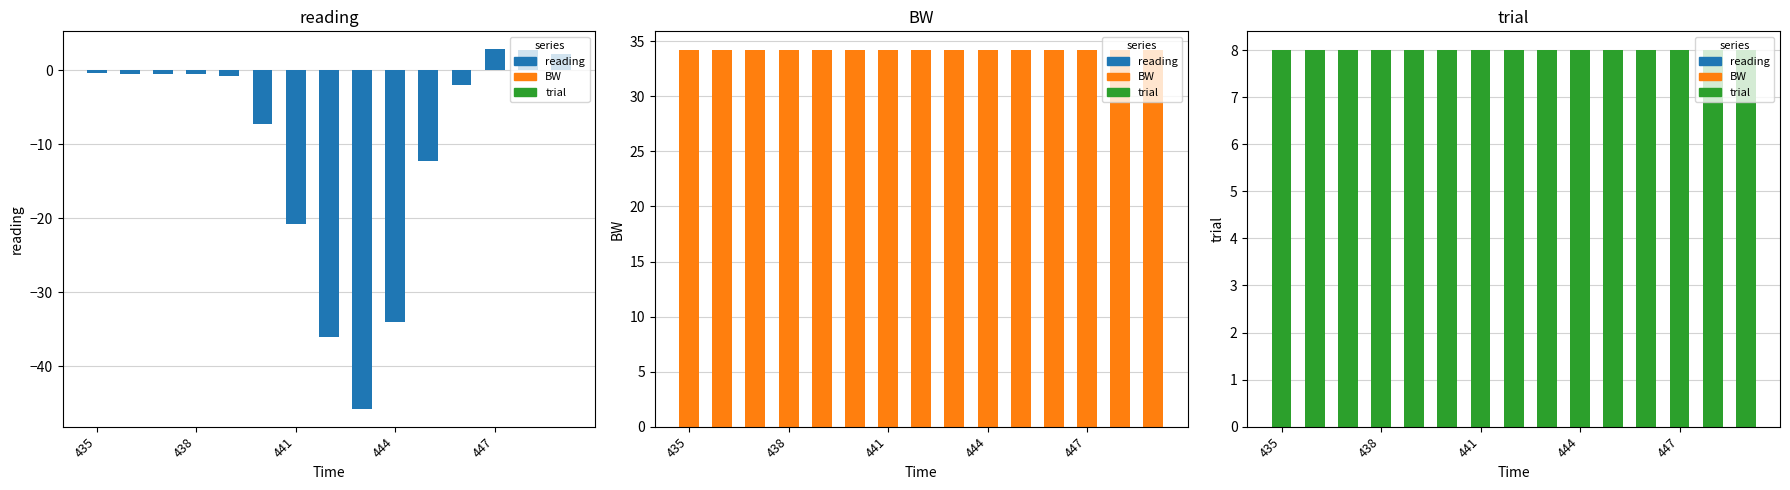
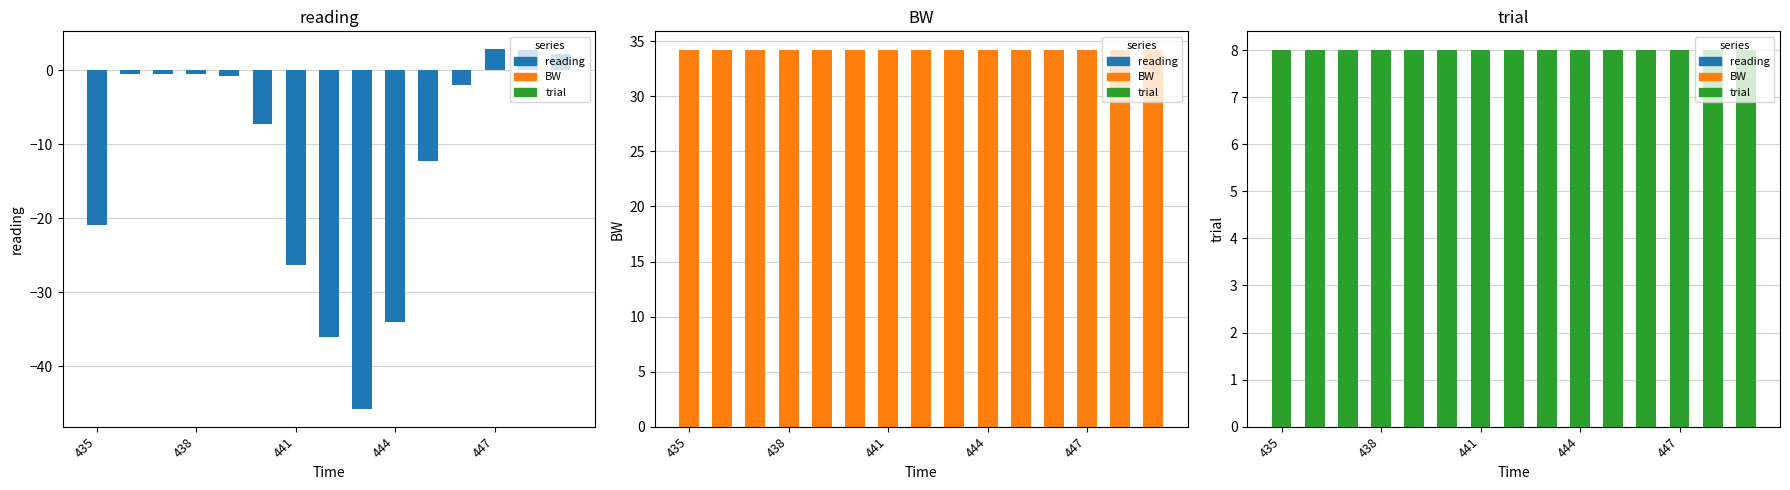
reading, 435: 0 -> -21
reading, 441: -21 -> -26
